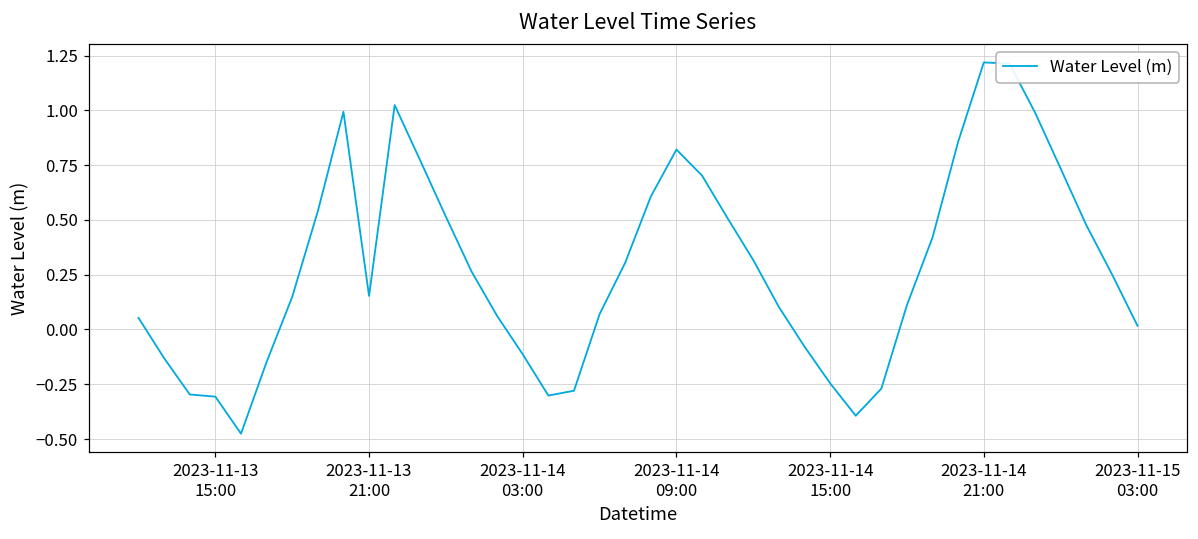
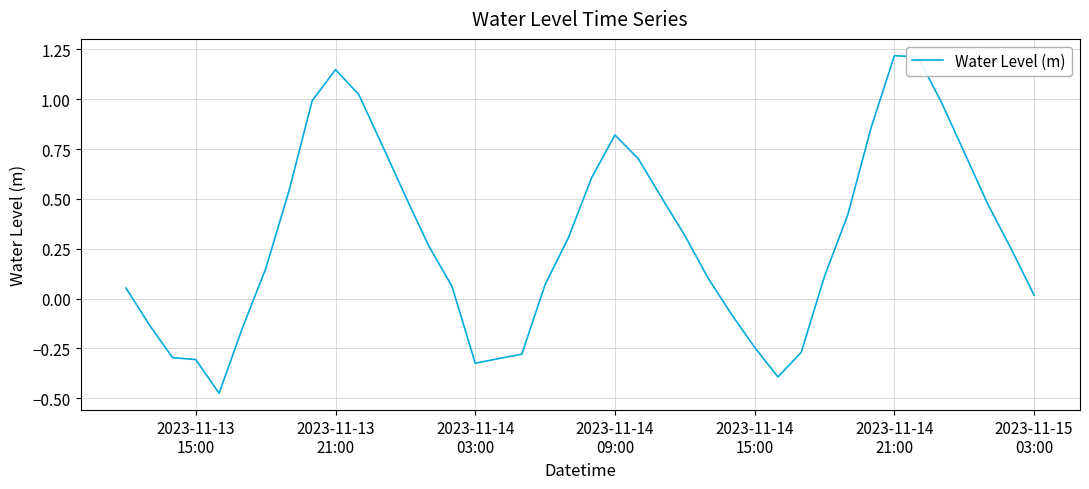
2023-11-13 21:00: 0.15 -> 1.15
2023-11-14 03:00: -0.11 -> -0.32
